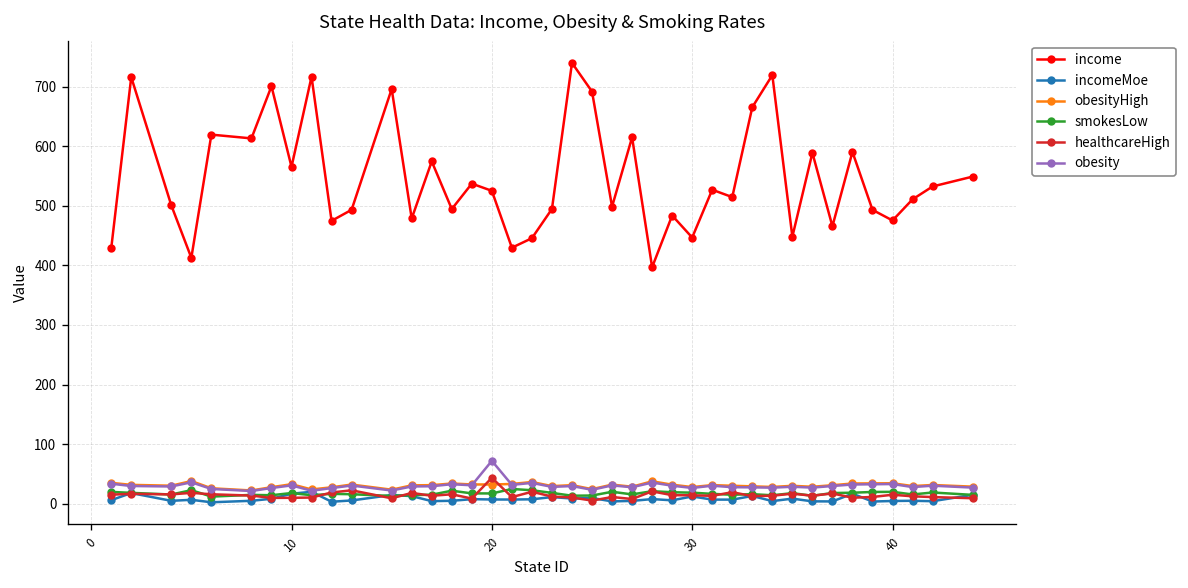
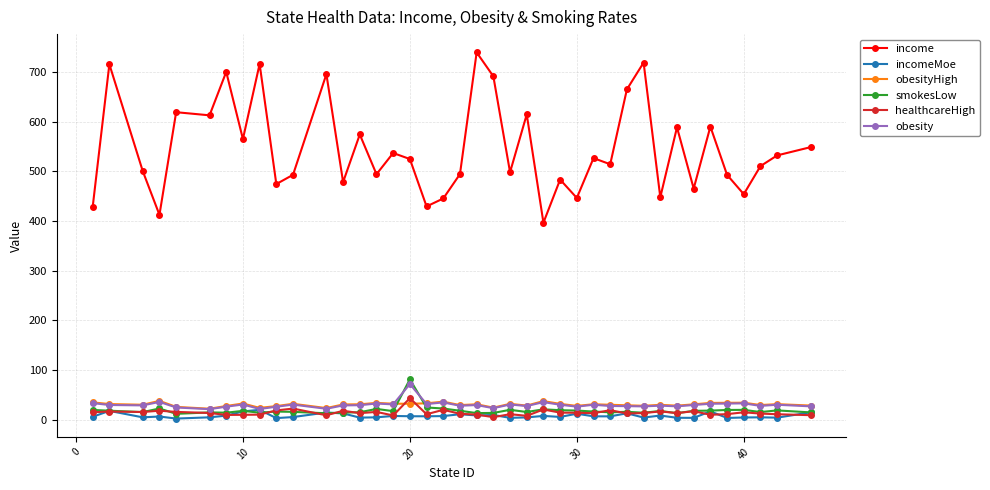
smokesLow, 20: 20 -> 80
income, 40: 480 -> 450
